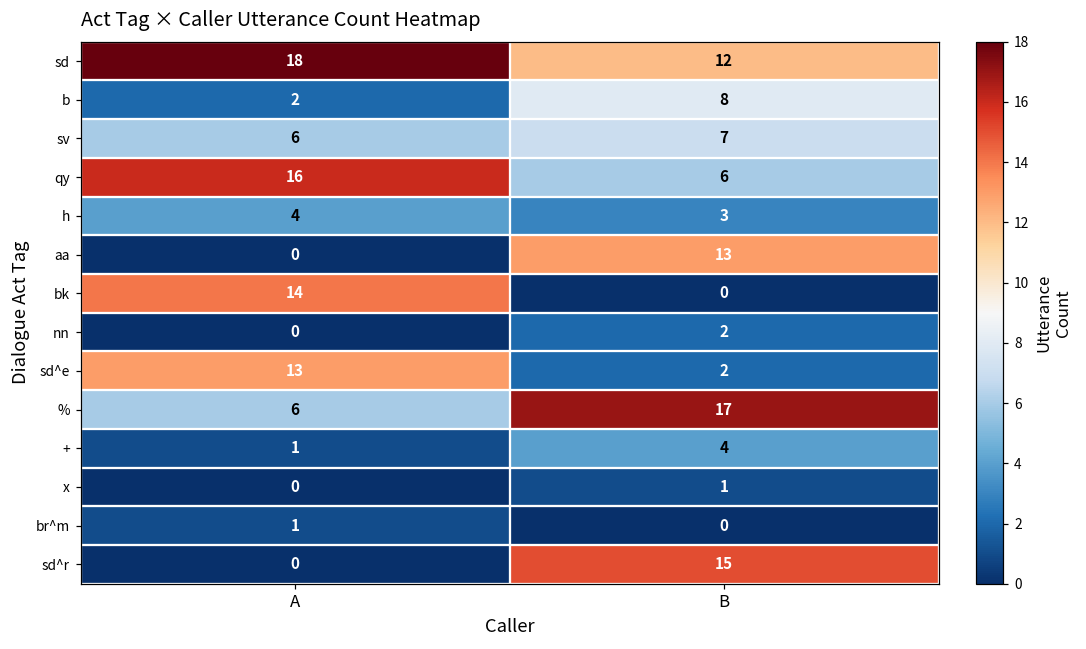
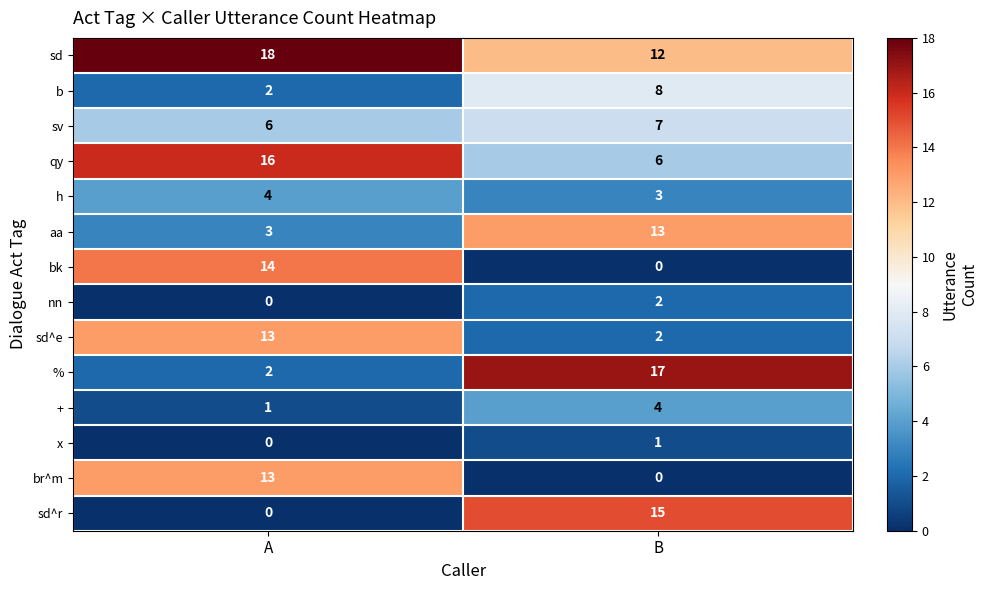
aa, A: 0 -> 3
%, A: 6 -> 2
br^m, A: 1 -> 13
